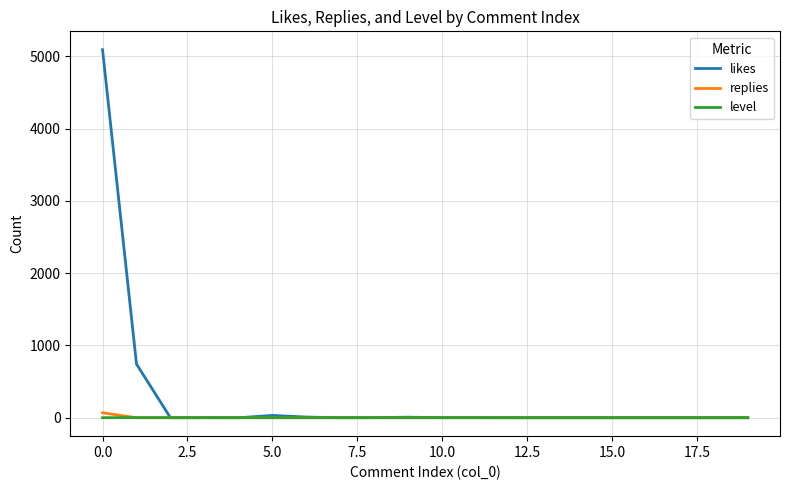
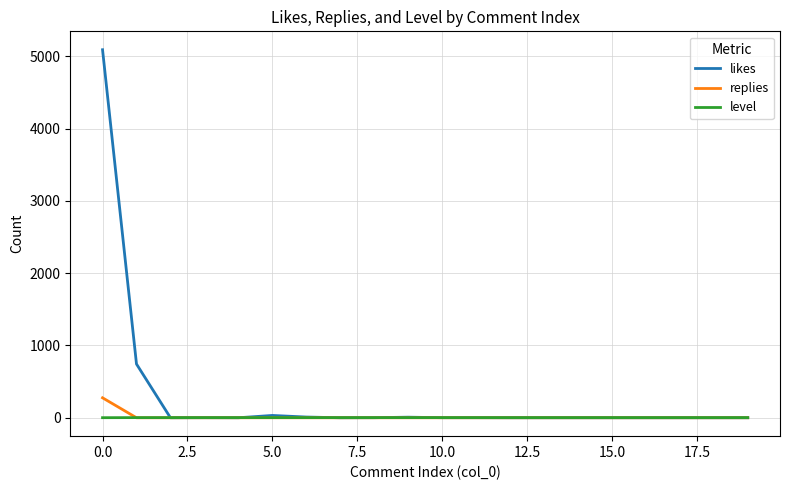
replies, 0.0: 100 -> 300
